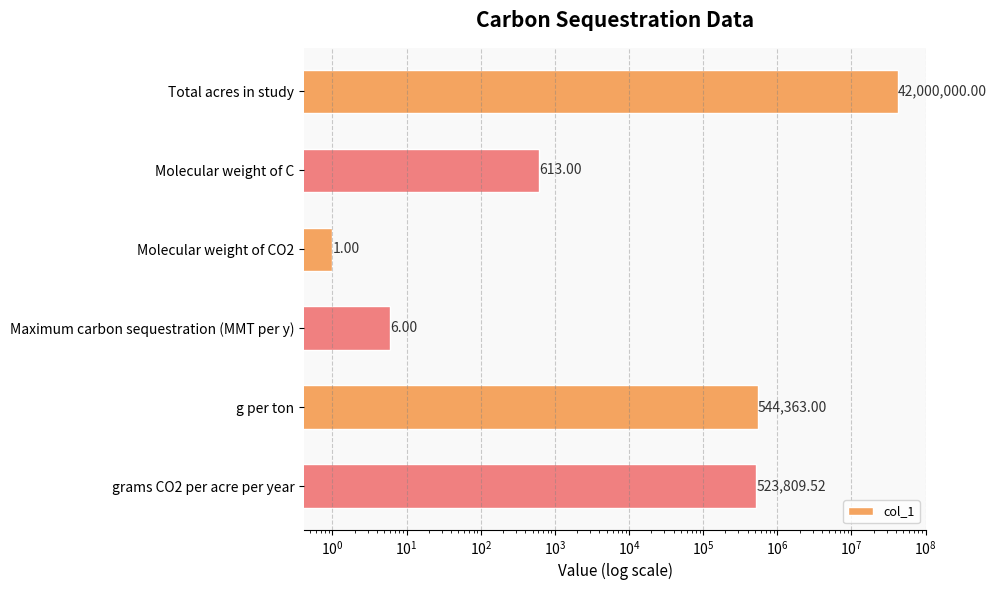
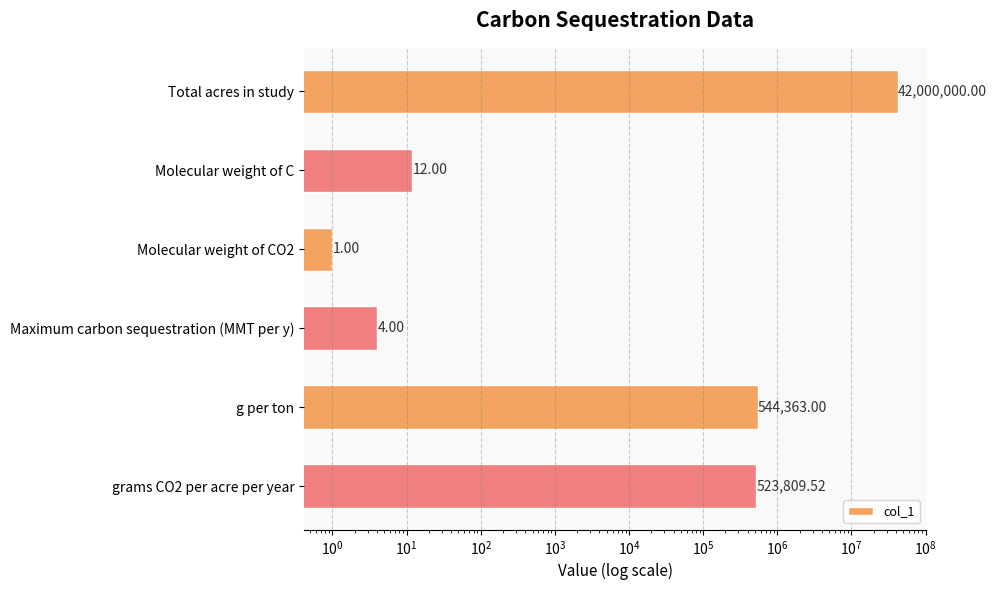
Molecular weight of C: 613.00 -> 12.00
Maximum carbon sequestration (MMT per y): 6.00 -> 4.00
